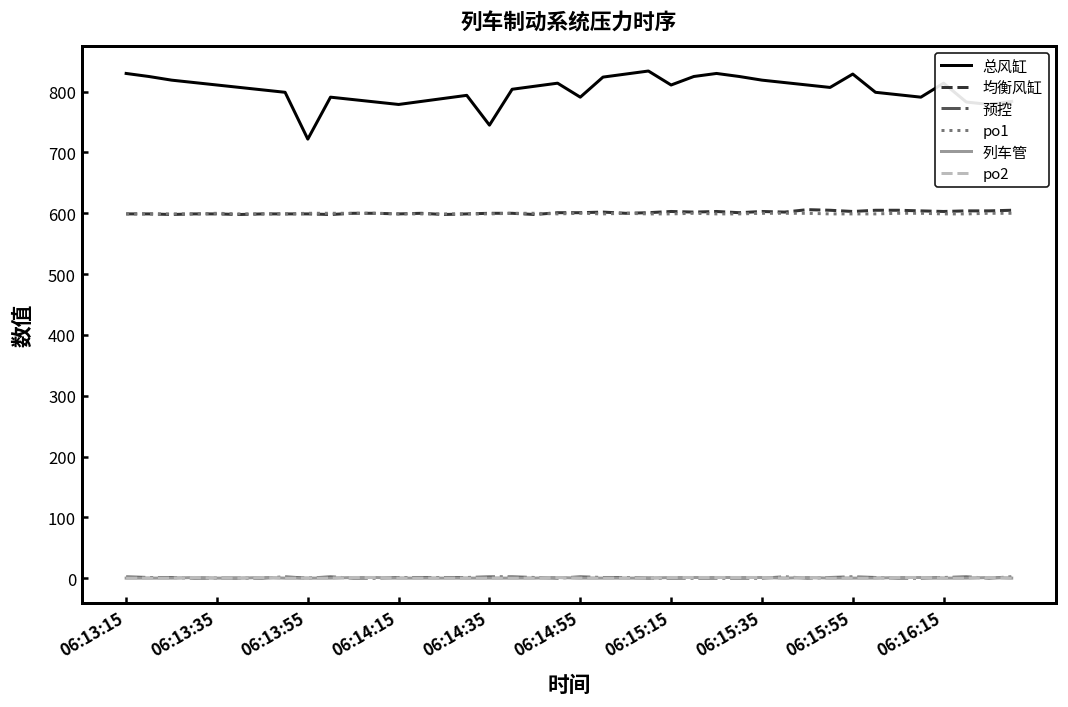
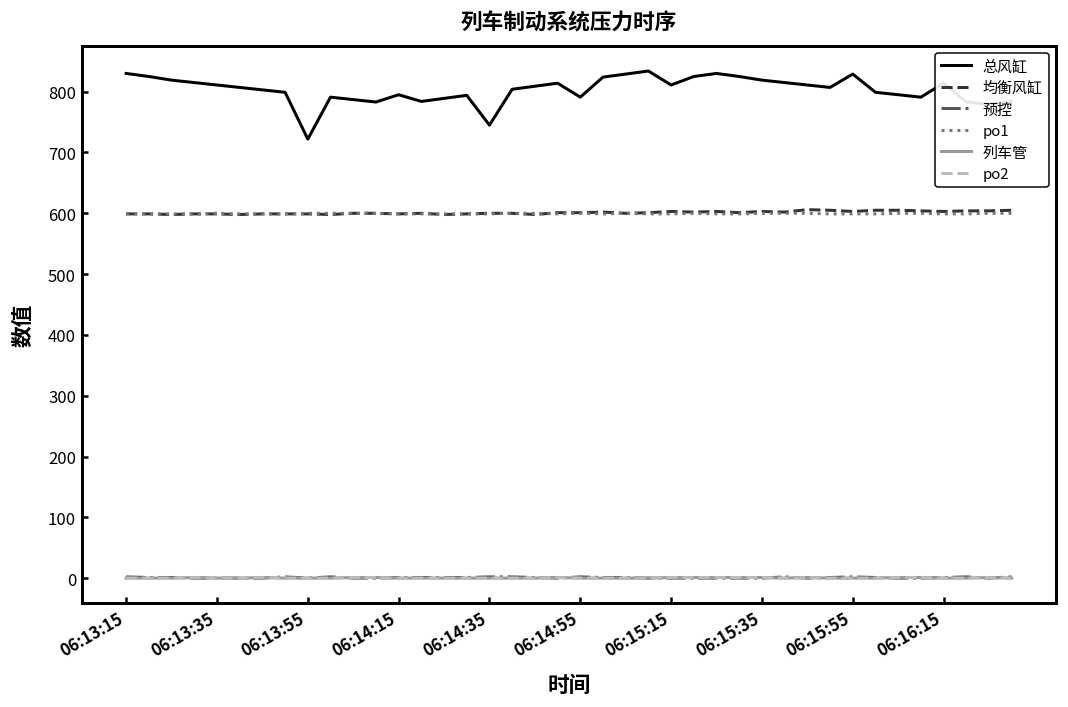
总风缸, 06:14:15: 780 -> 800
